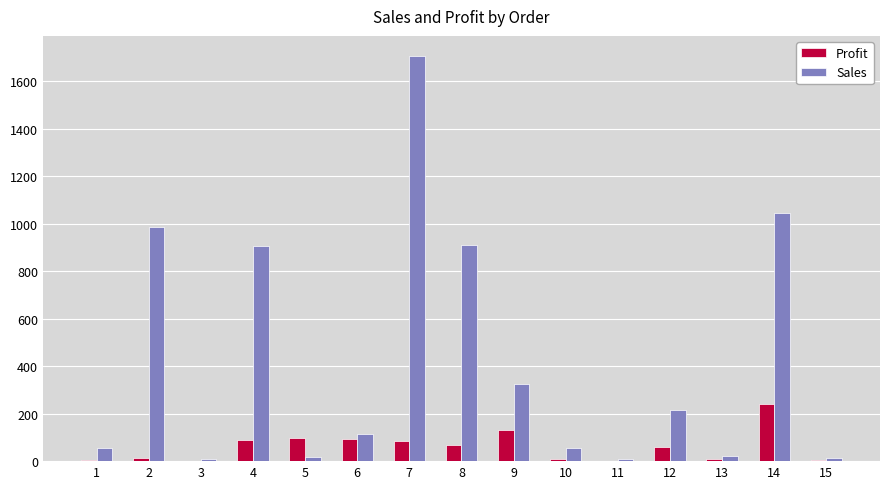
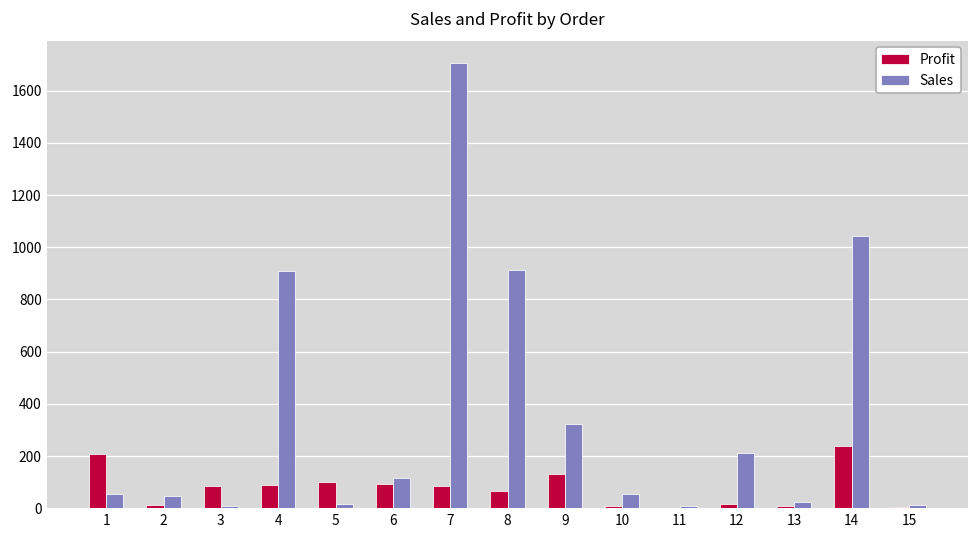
Profit, 1: 10 -> 210
Sales, 2: 990 -> 50
Profit, 3: 0 -> 80
Profit, 12: 60 -> 20
